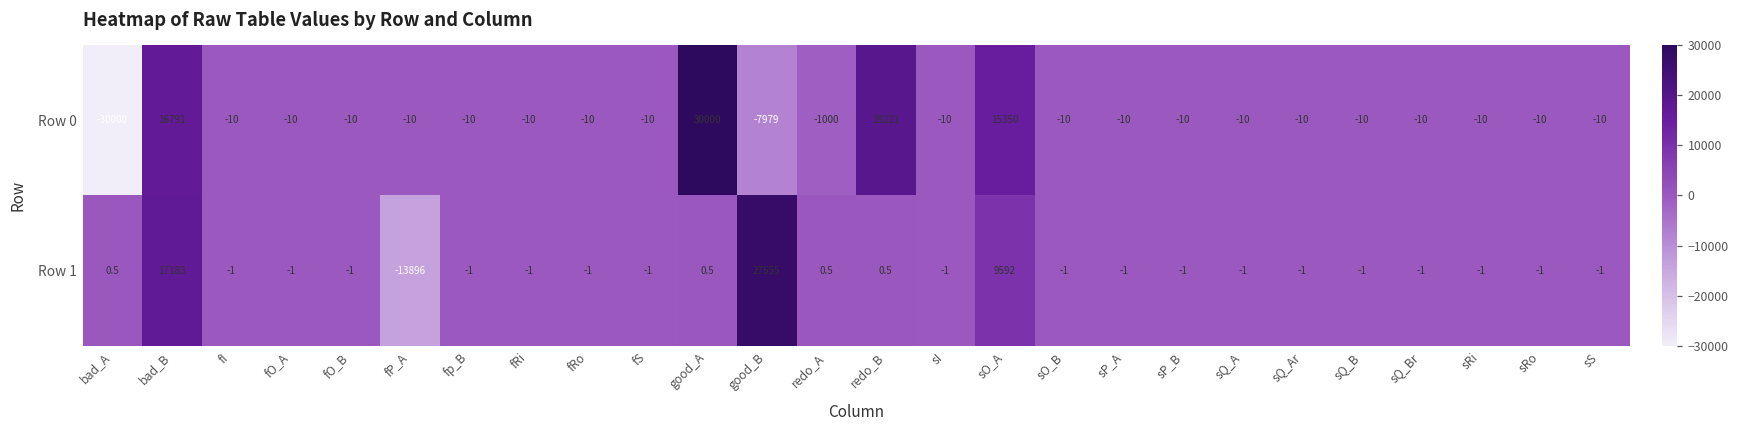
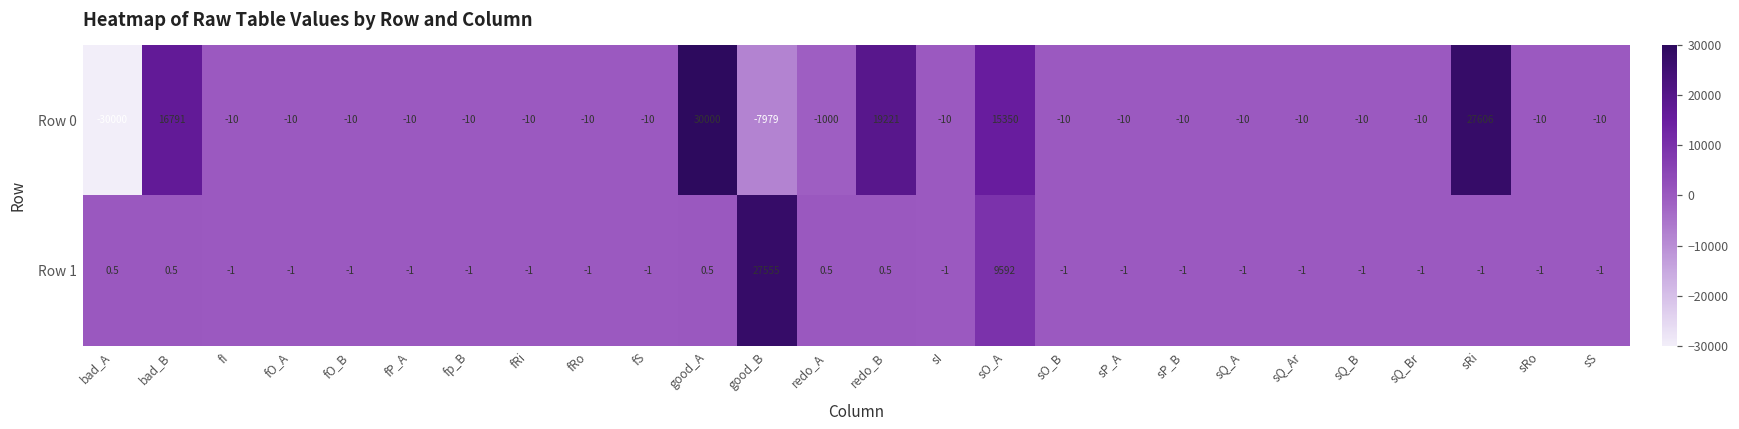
Row 0, sRi: -10 -> 27606
Row 1, bad_B: 17183 -> 0.5
Row 1, fP_A: -13896 -> -1
